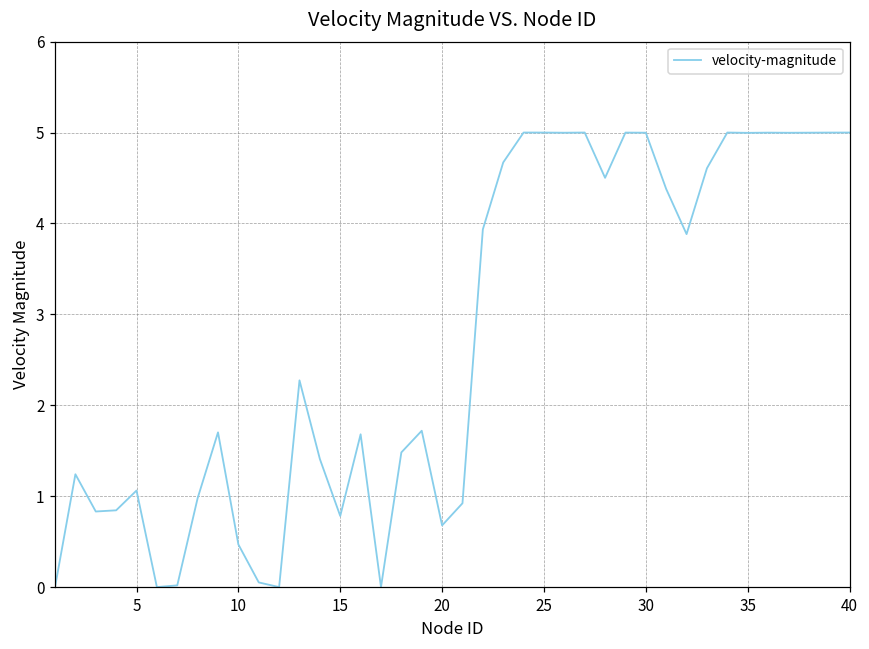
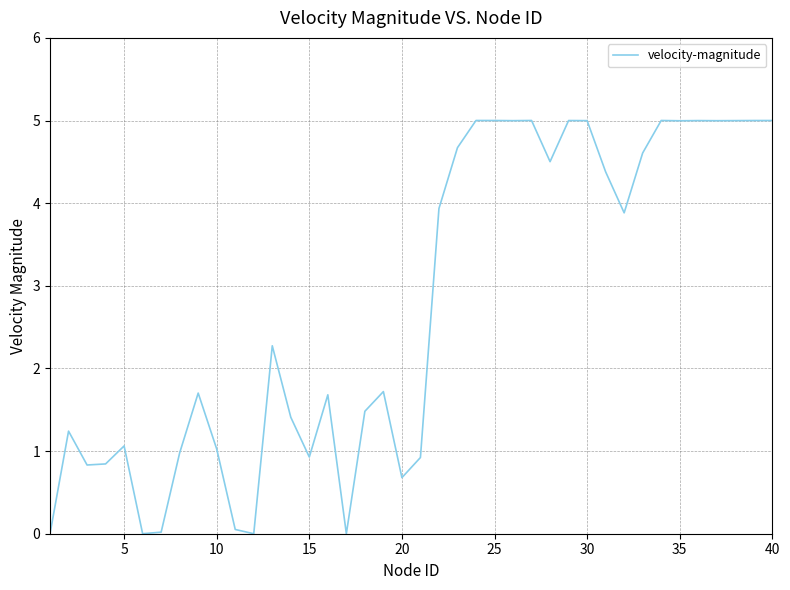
10: 0.5 -> 1.0
15: 0.8 -> 0.9
